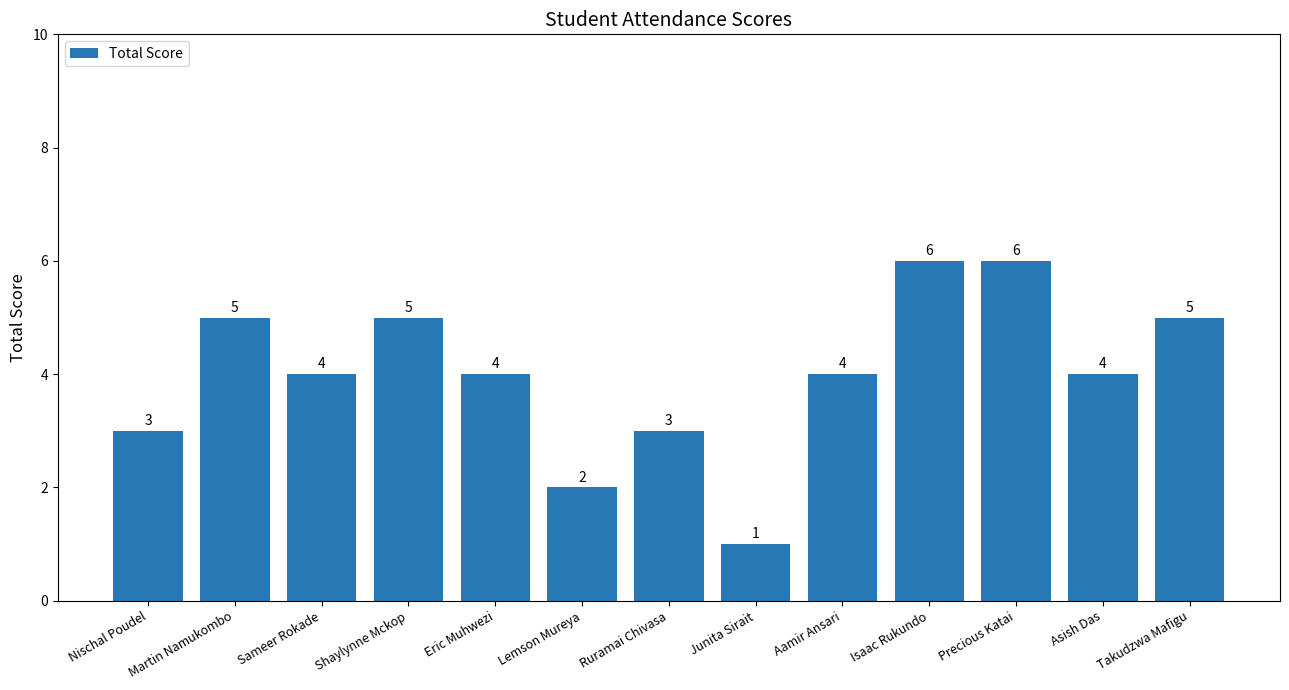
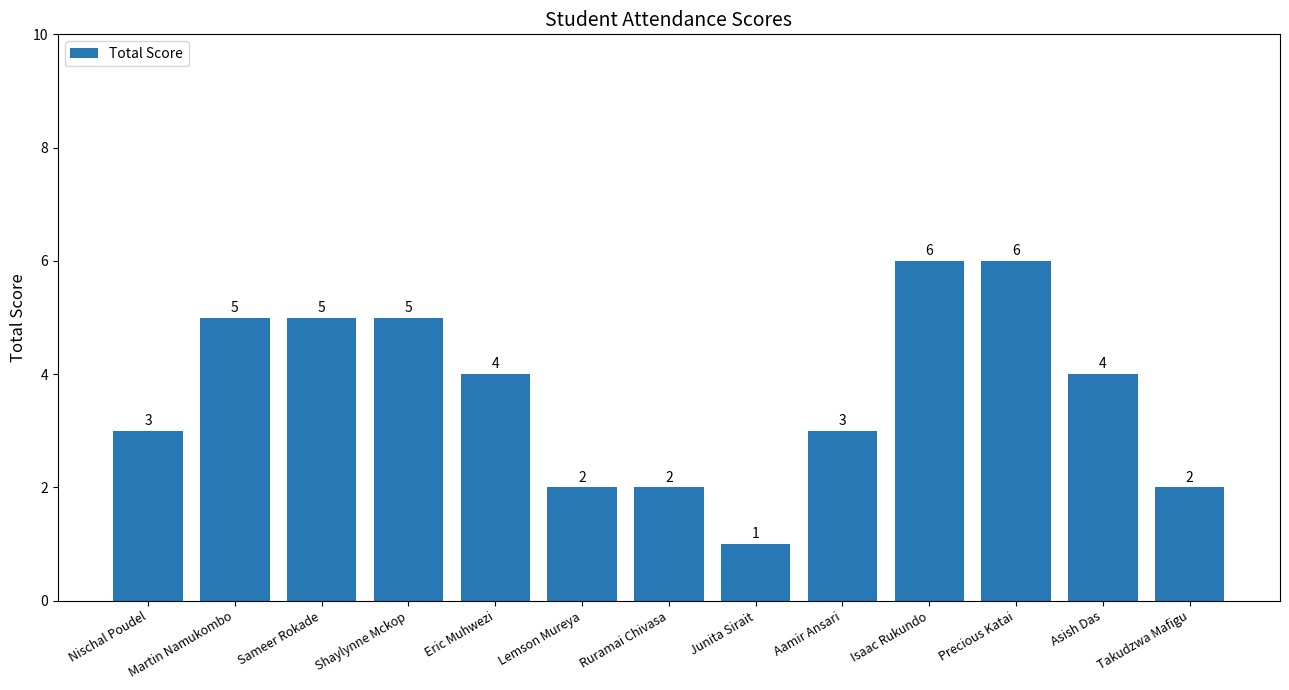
Sameer Rokade: 4 -> 5
Ruramai Chivasa: 3 -> 2
Aamir Ansari: 4 -> 3
Takudzwa Mafigu: 5 -> 2
